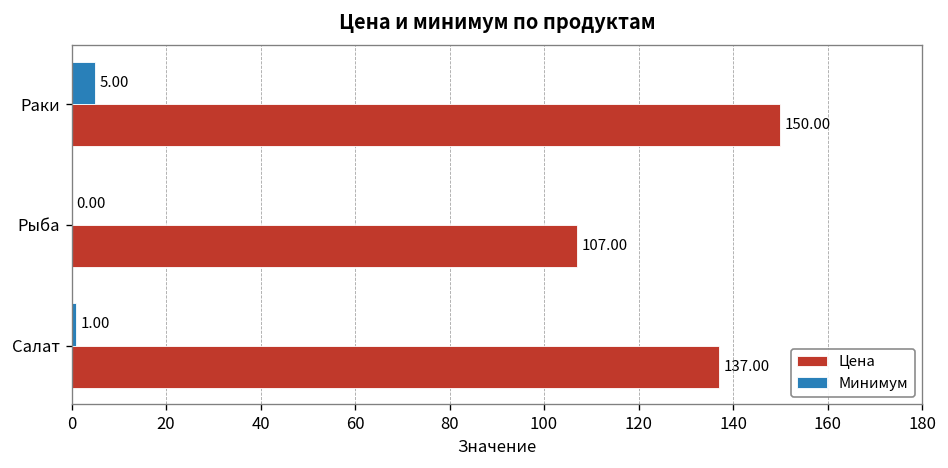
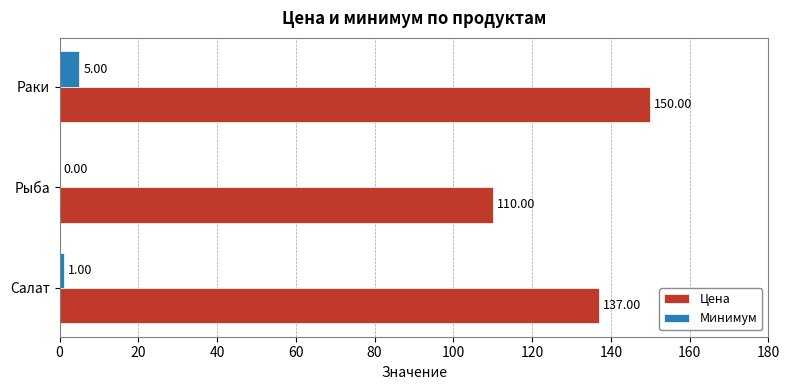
Цена, Рыба: 107.00 -> 110.00
